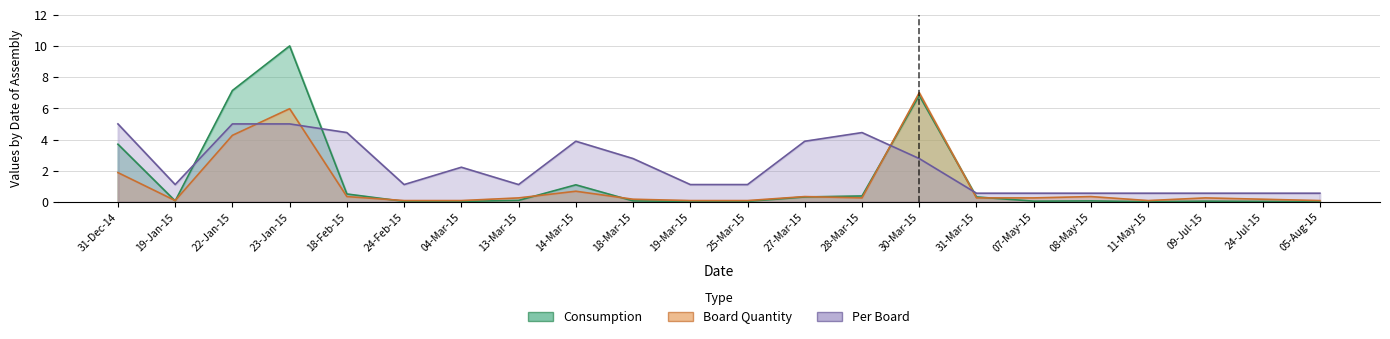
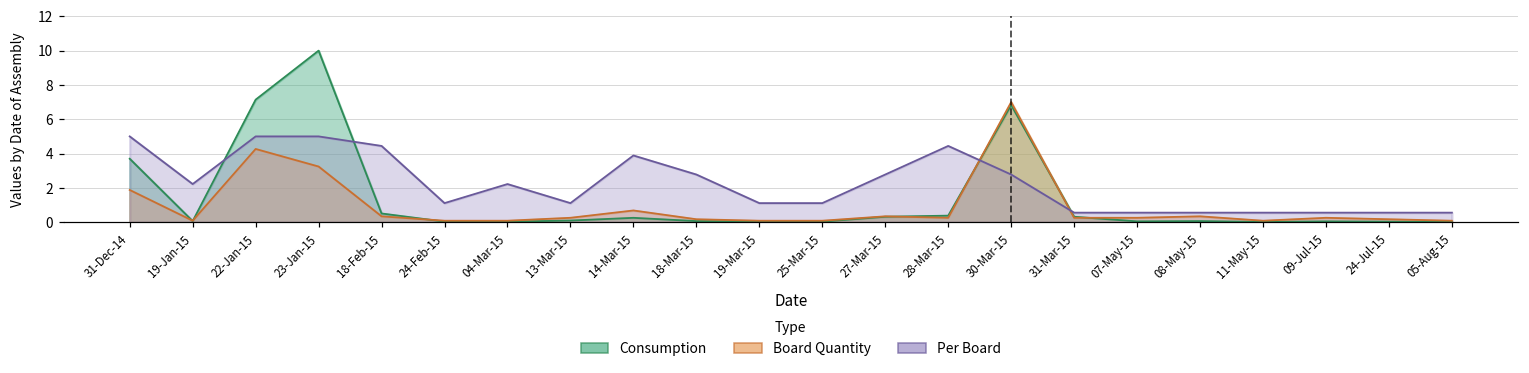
Per Board, 19-Jan-15: 1.1 -> 2.2
Board Quantity, 23-Jan-15: 6.0 -> 3.2
Consumption, 14-Mar-15: 1.1 -> 0.3
Per Board, 27-Mar-15: 3.9 -> 2.8
